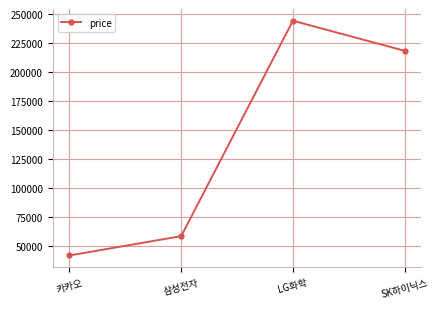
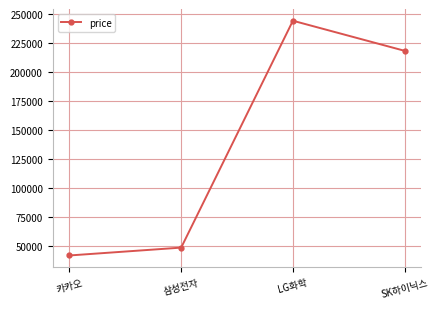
삼성전자: 59000 -> 49000
